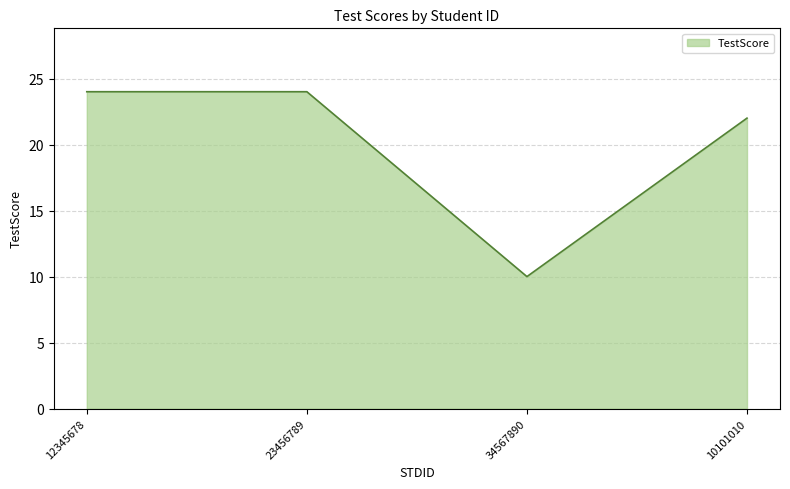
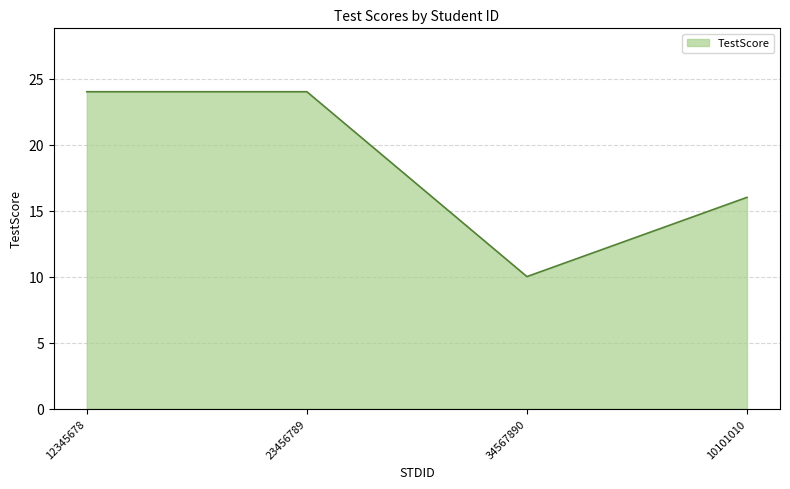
10101010: 22 -> 16
